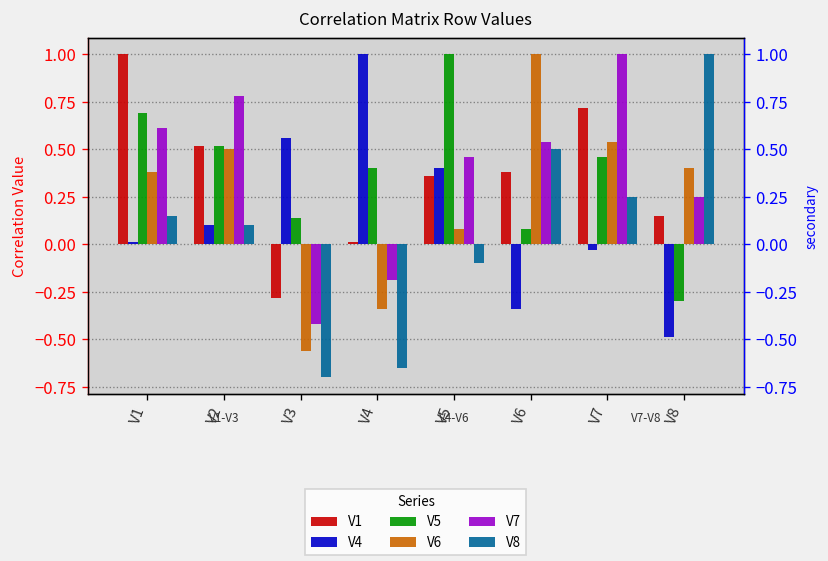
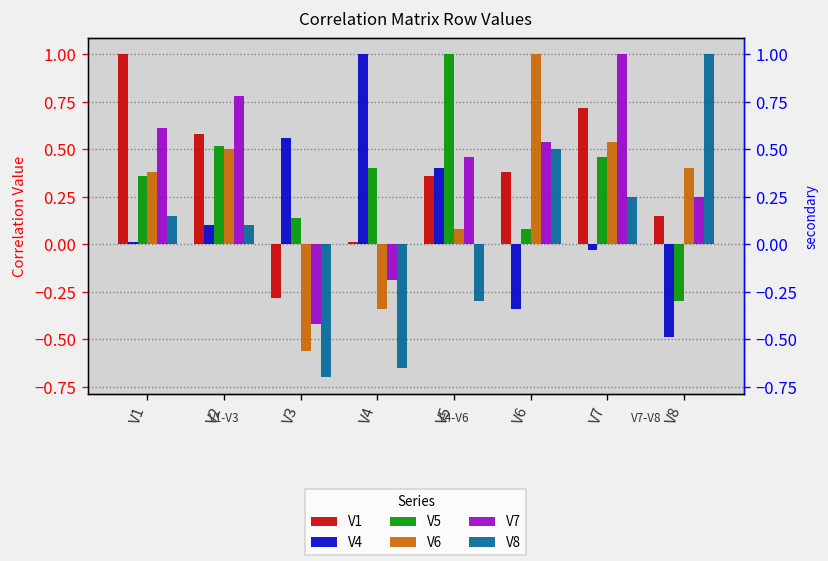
V5, V1: 0.69 -> 0.36
V1, V2: 0.52 -> 0.58
V8, V5: -0.1 -> -0.3
